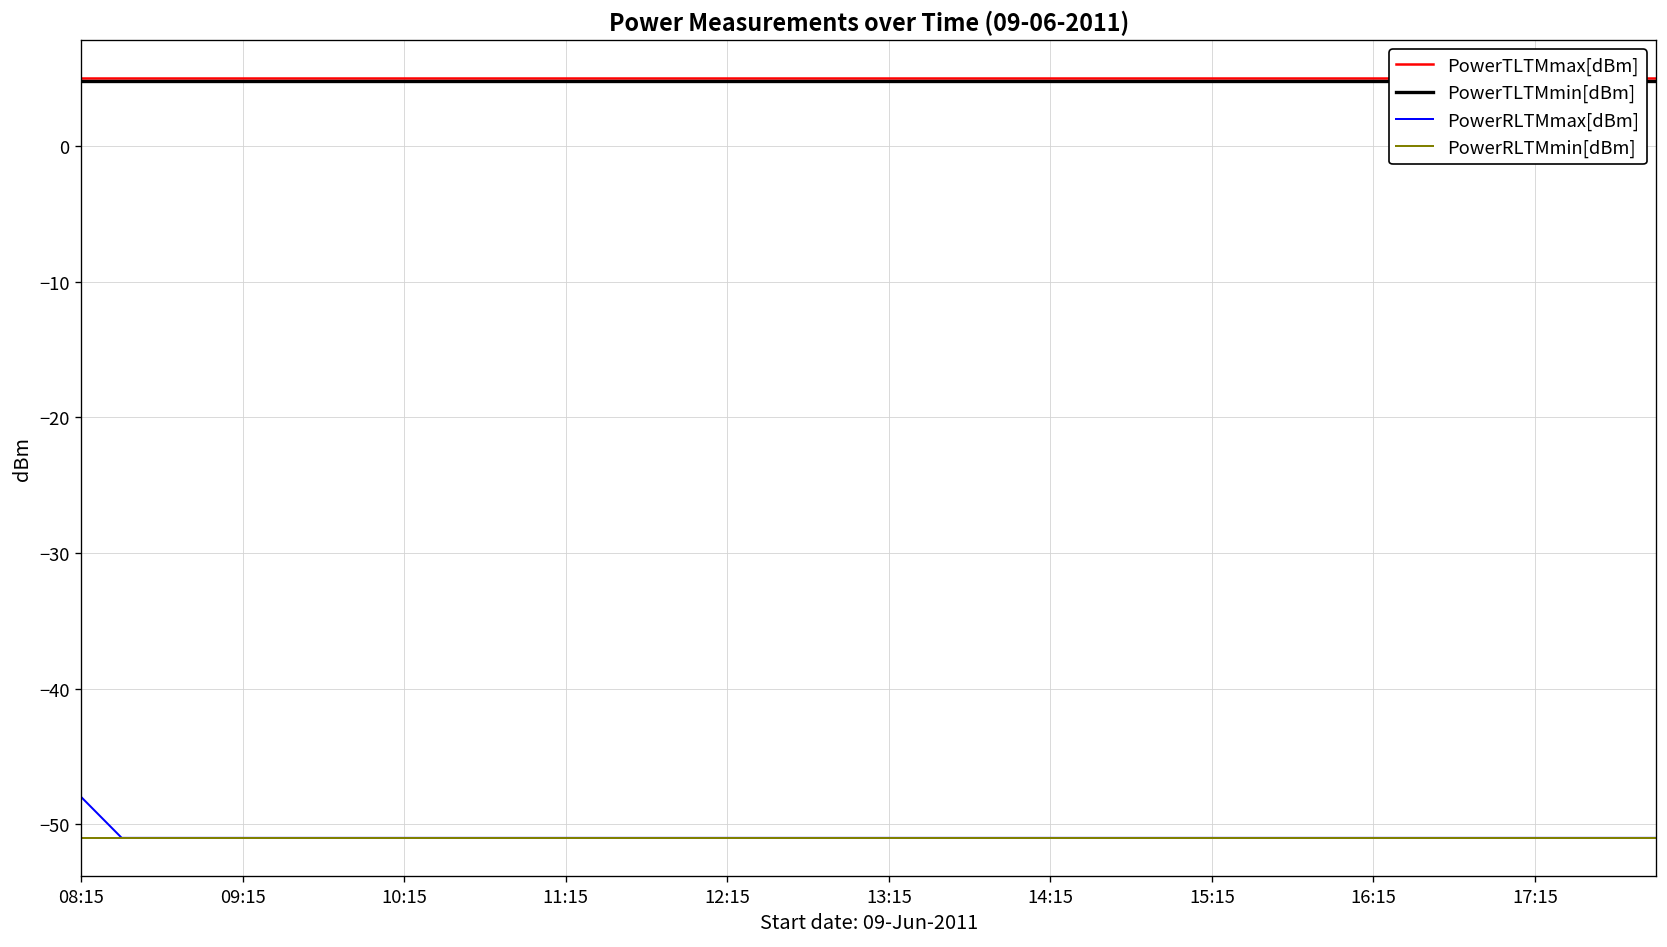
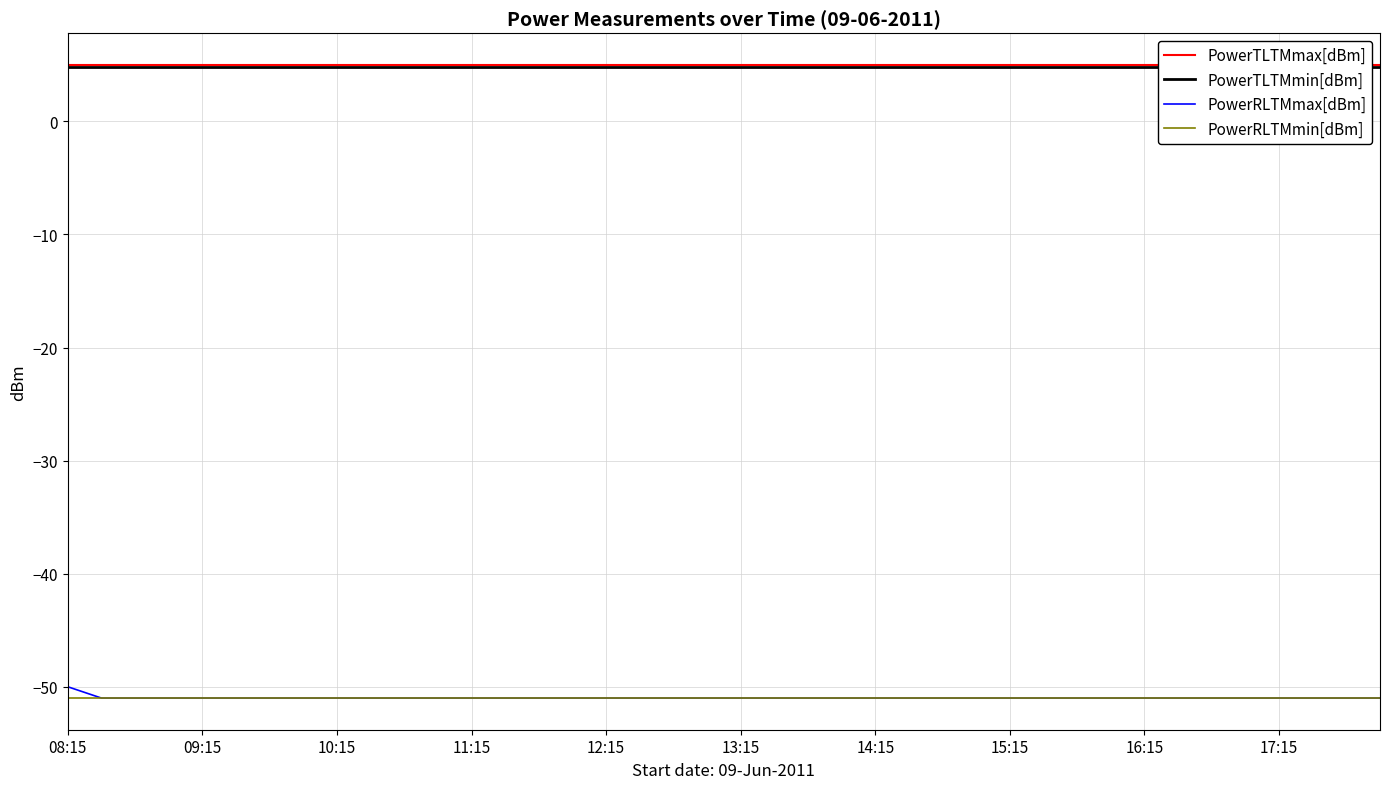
PowerRLTMmax[dBm], 08:15: -48 -> -50
